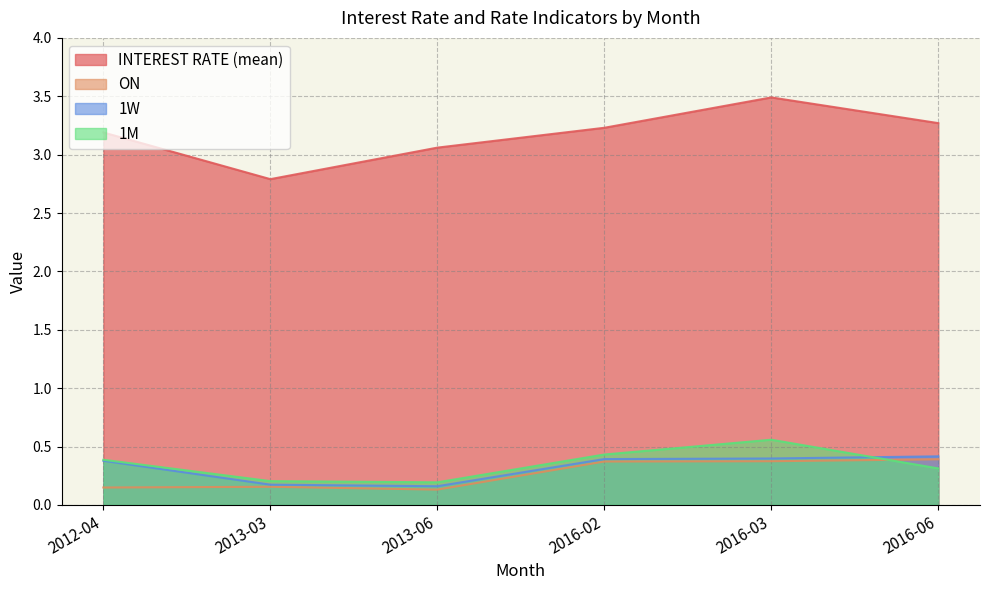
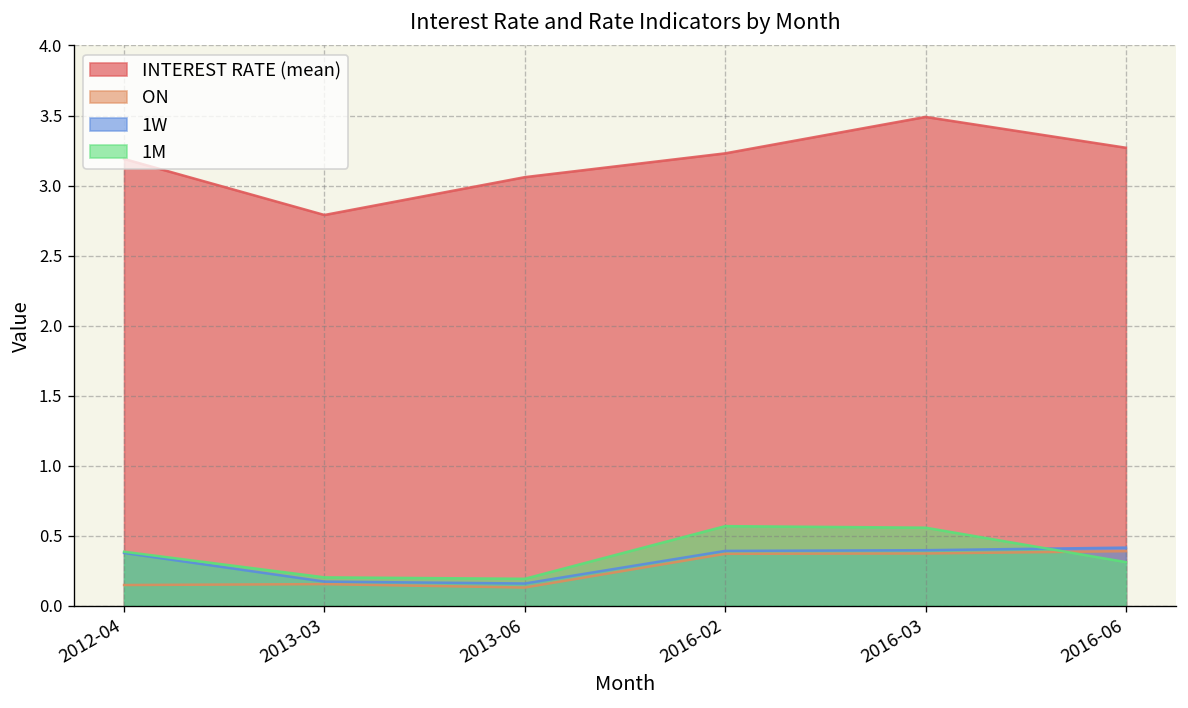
1M, 2016-02: 0.43 -> 0.57
